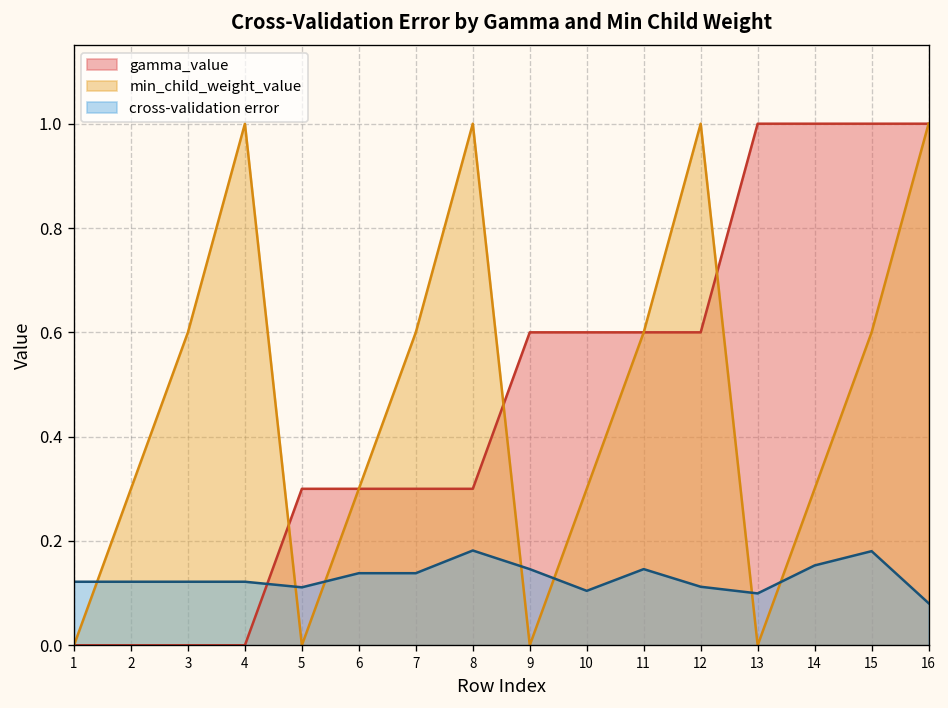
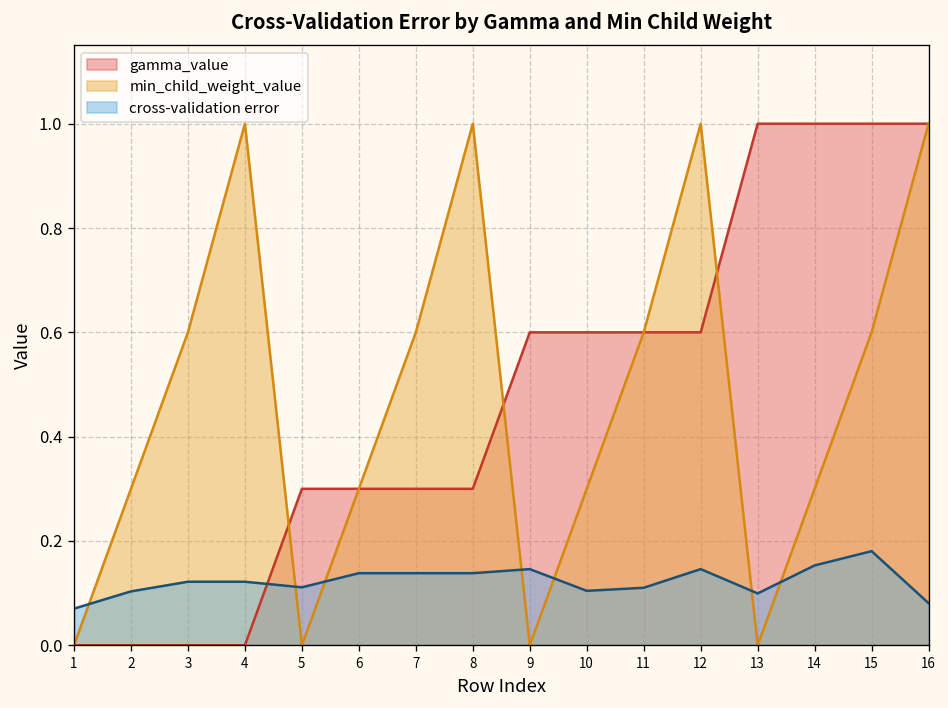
cross-validation error, 1: 0.12 -> 0.07
cross-validation error, 2: 0.12 -> 0.10
cross-validation error, 8: 0.18 -> 0.14
cross-validation error, 11: 0.15 -> 0.11
cross-validation error, 12: 0.11 -> 0.15
